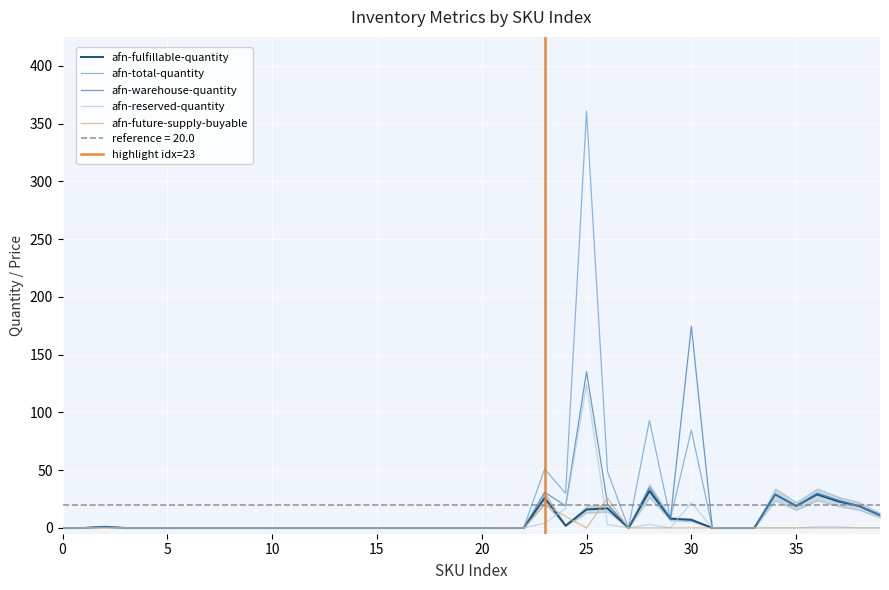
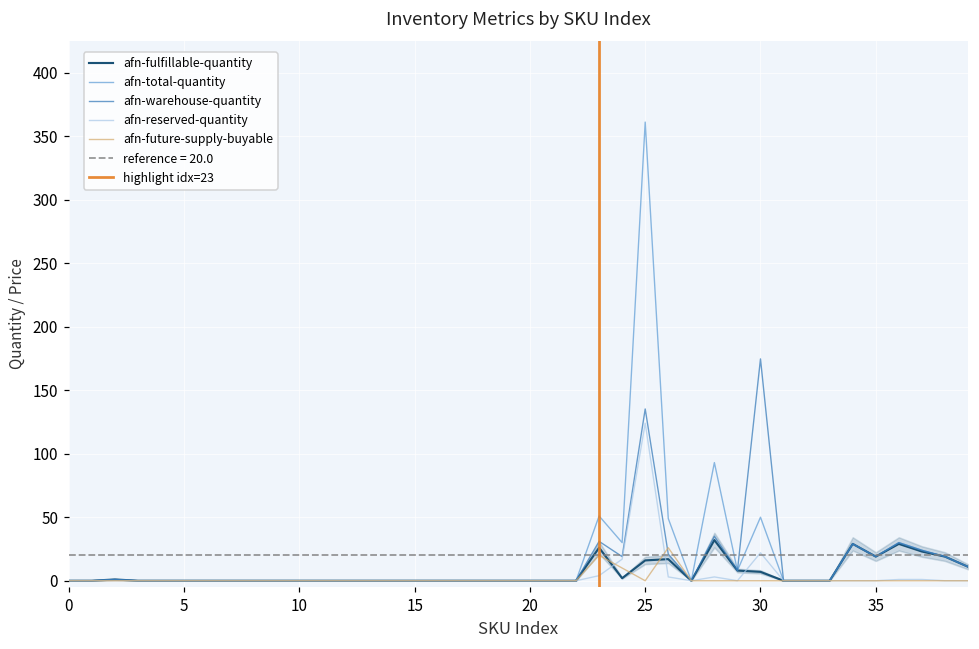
afn-total-quantity, 30: 85 -> 50
